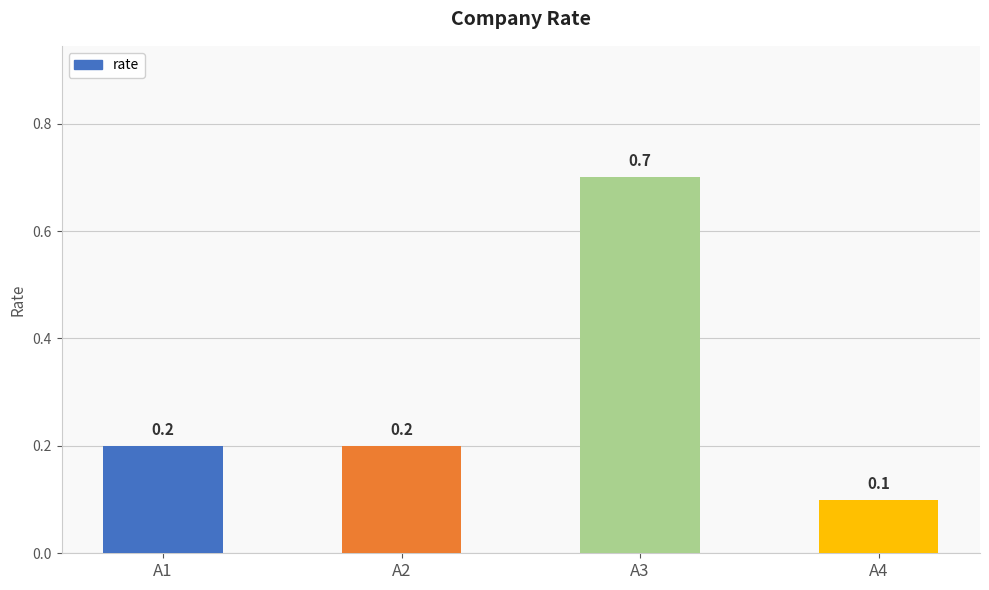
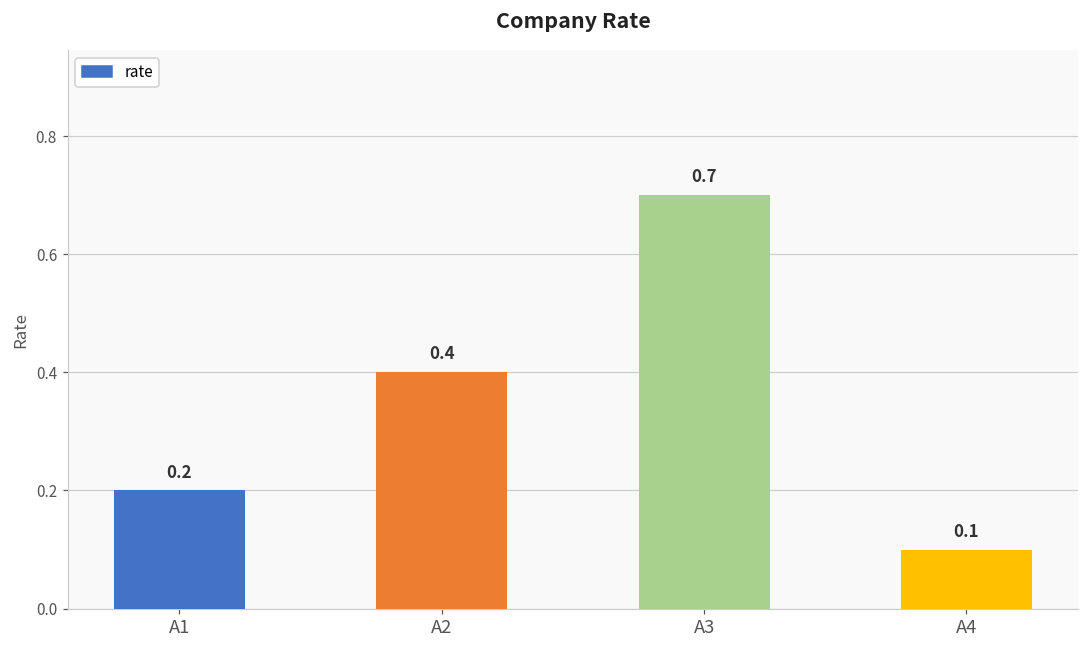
A2: 0.2 -> 0.4
